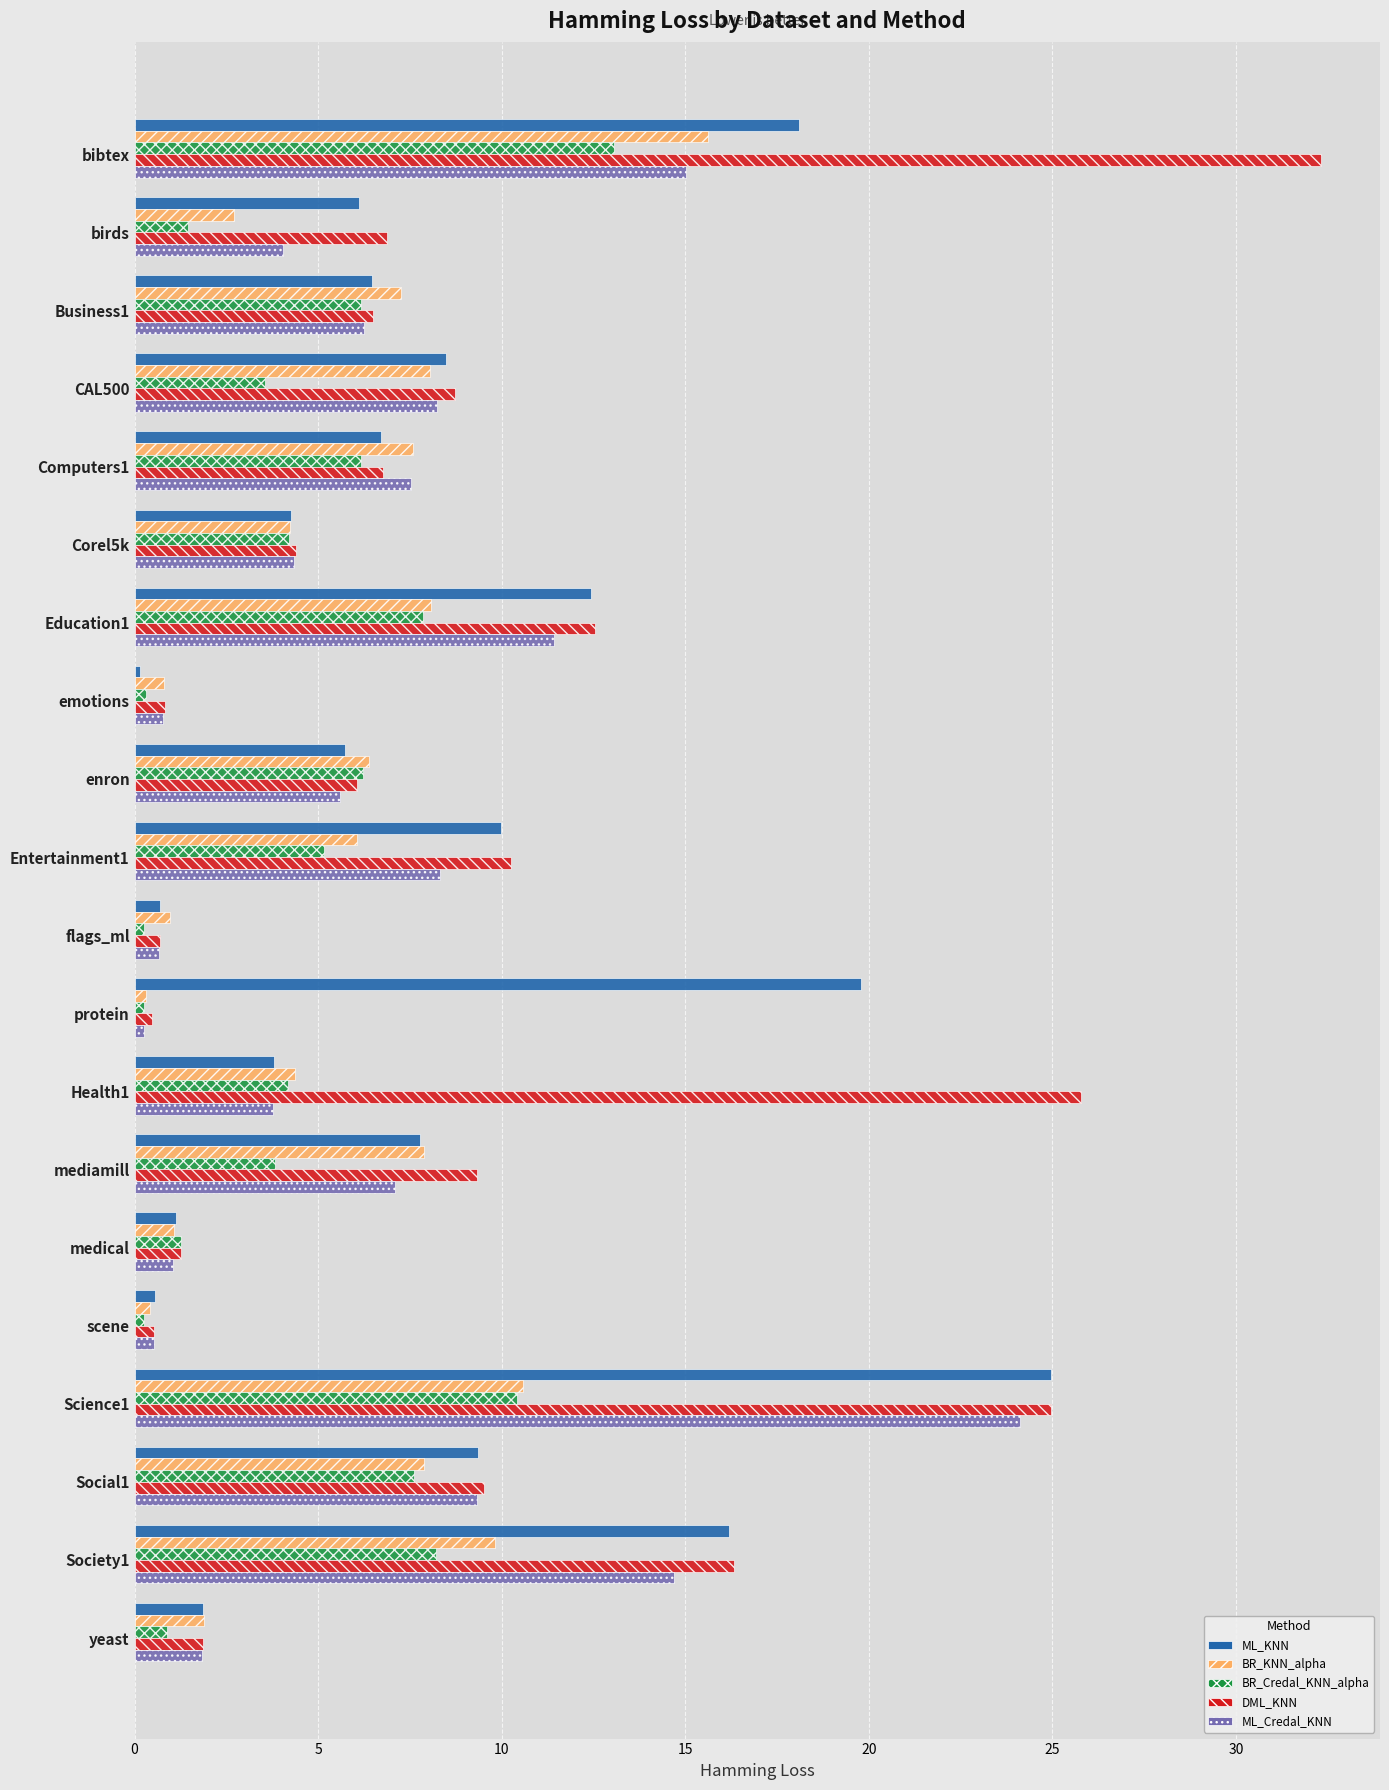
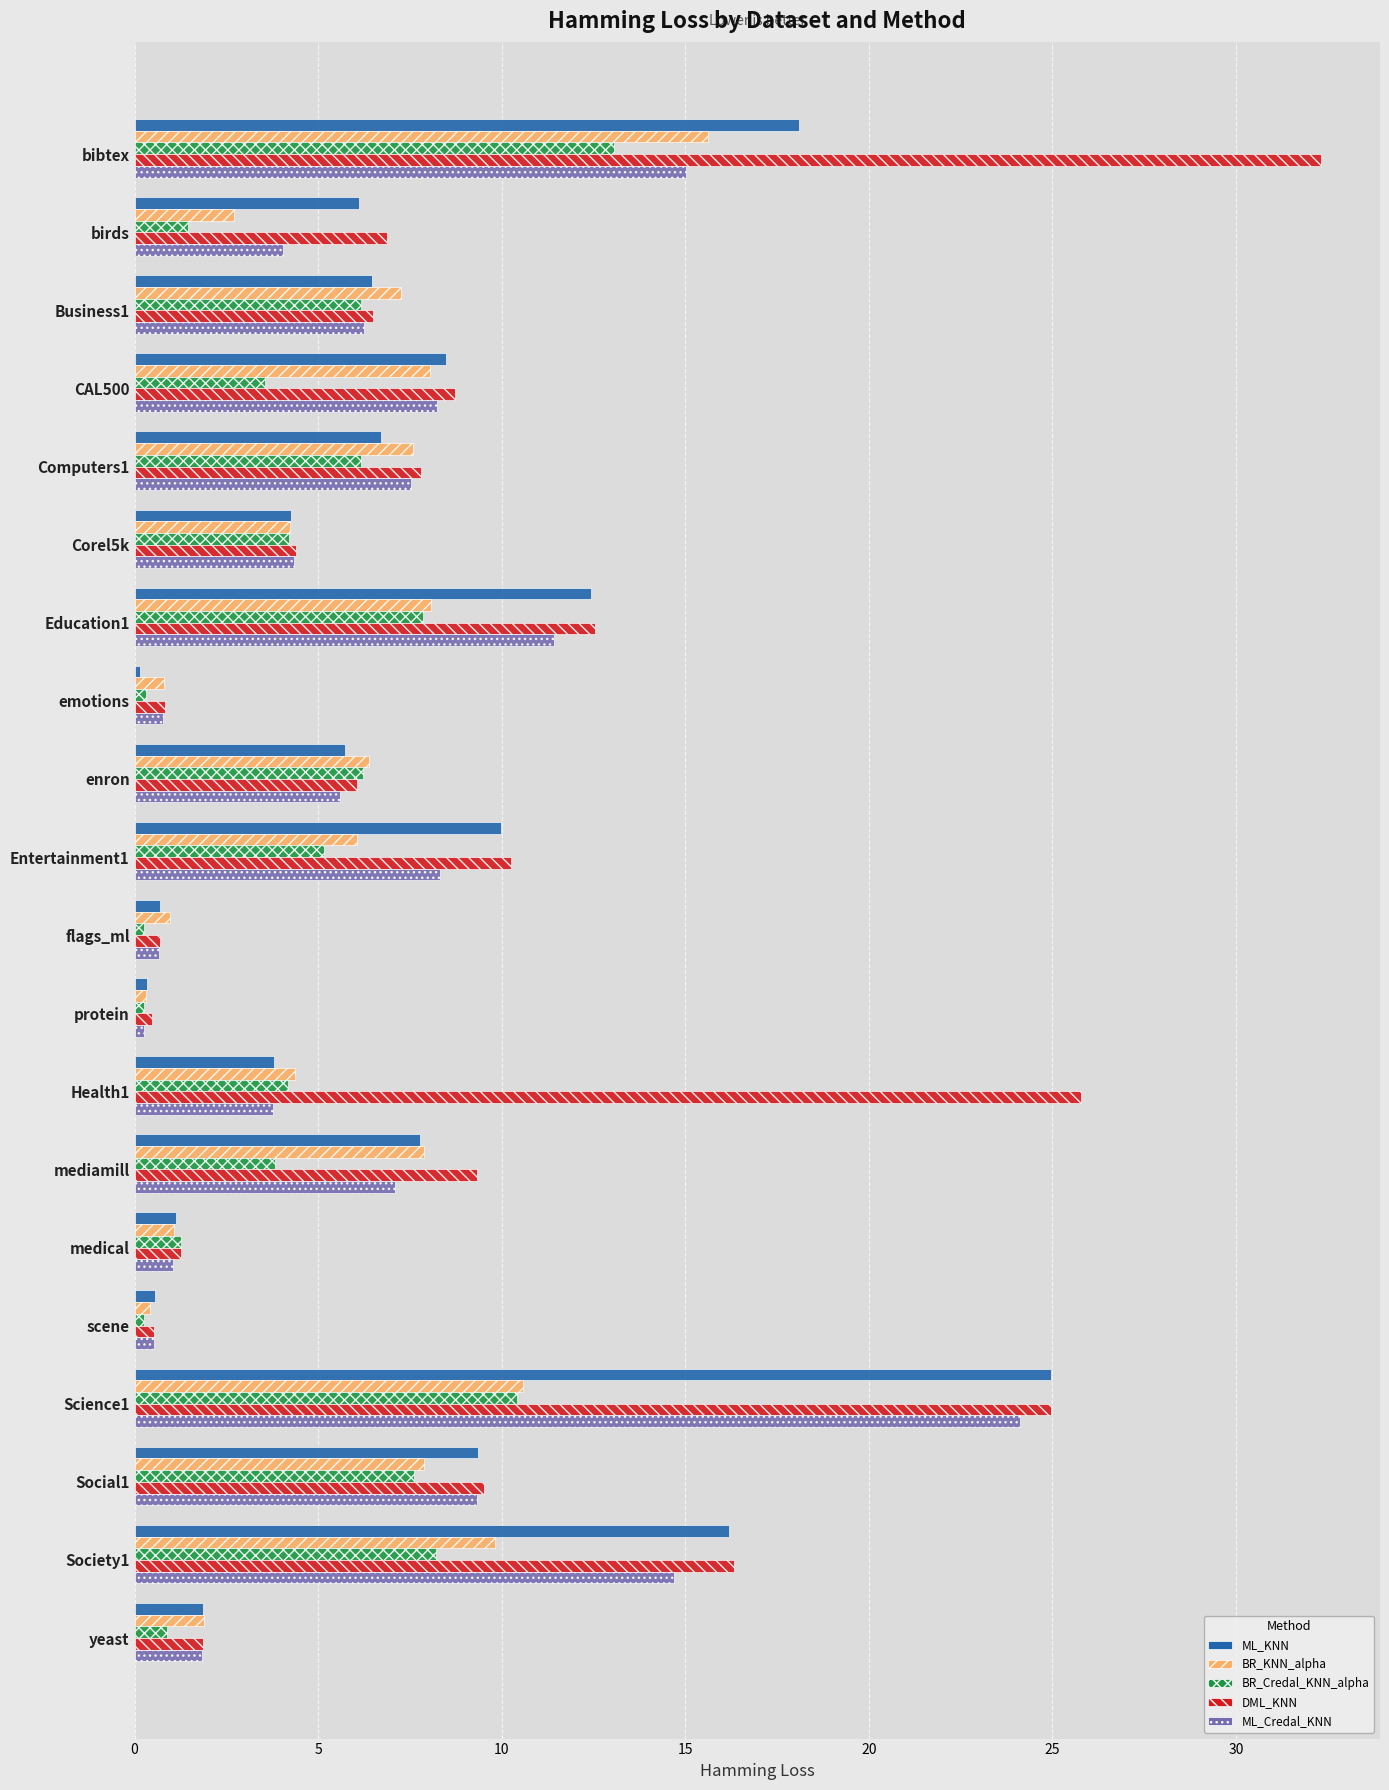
DML_KNN, Computers1: 6.8 -> 7.8
ML_KNN, protein: 19.8 -> 0.3
